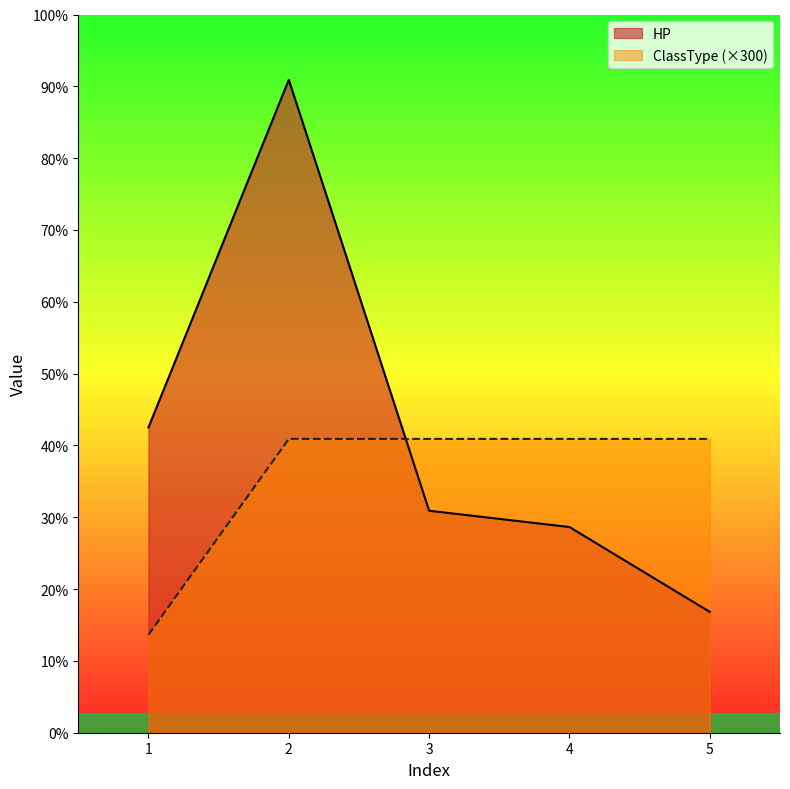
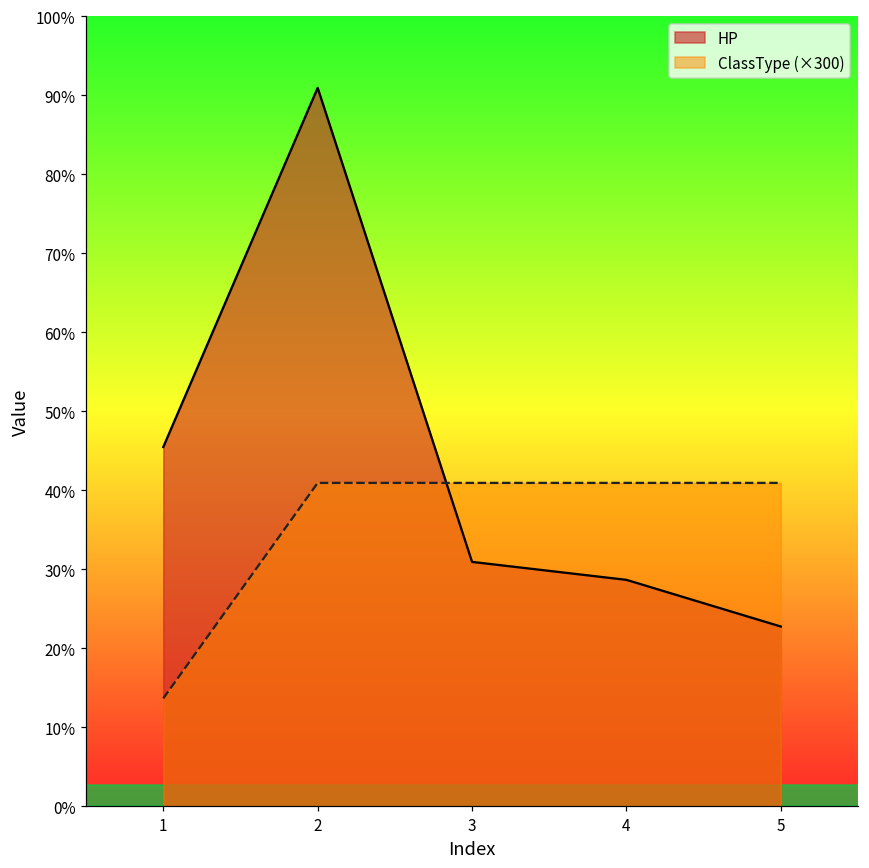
HP, 1: 43% -> 45%
HP, 5: 17% -> 23%
